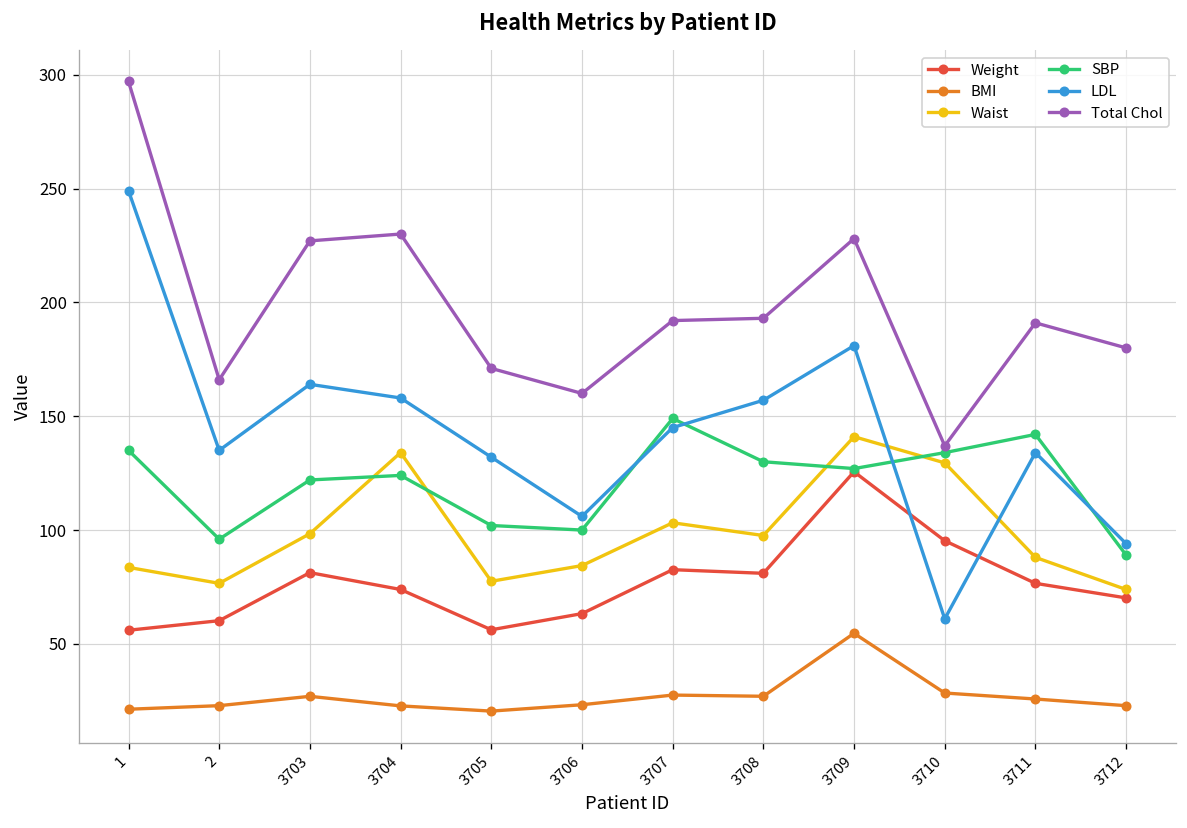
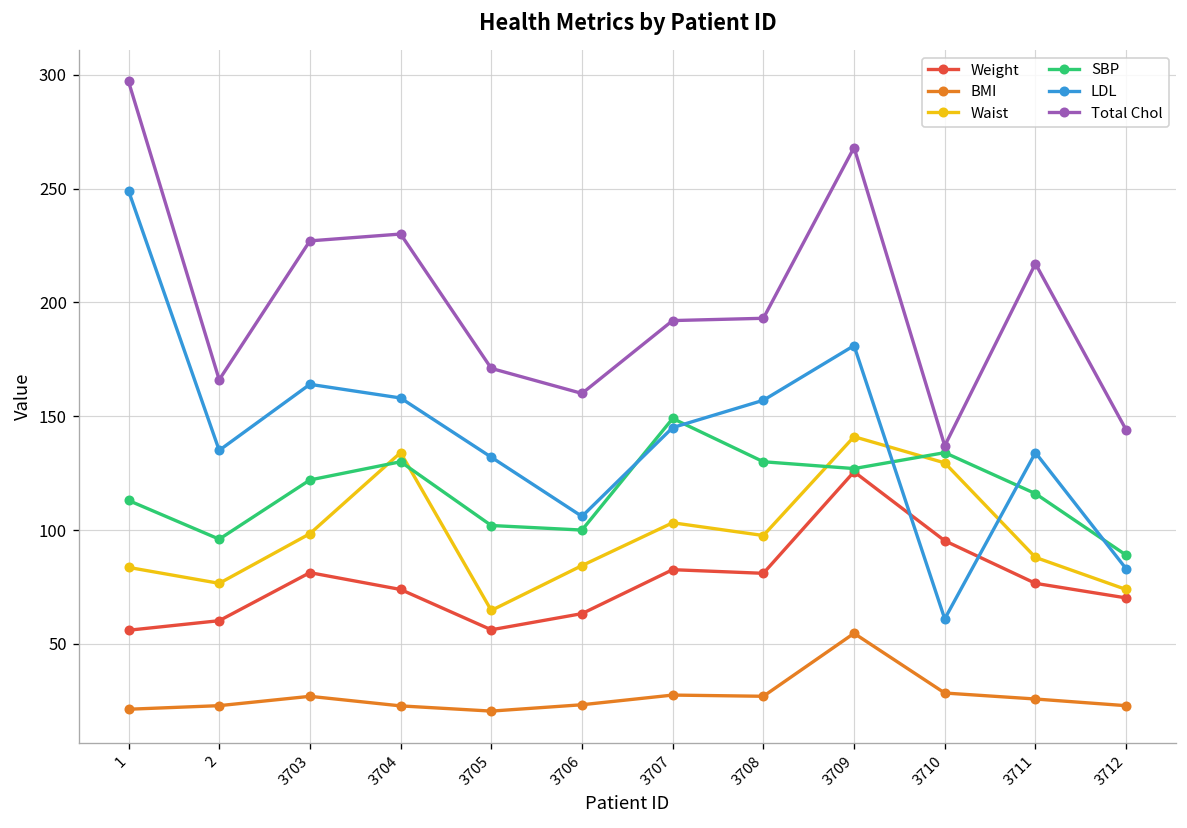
SBP, 1: 135 -> 113
SBP, 3704: 124 -> 130
Waist, 3705: 78 -> 65
Total Chol, 3709: 228 -> 268
SBP, 3711: 142 -> 116
Total Chol, 3711: 191 -> 217
LDL, 3712: 94 -> 83
Total Chol, 3712: 180 -> 144
